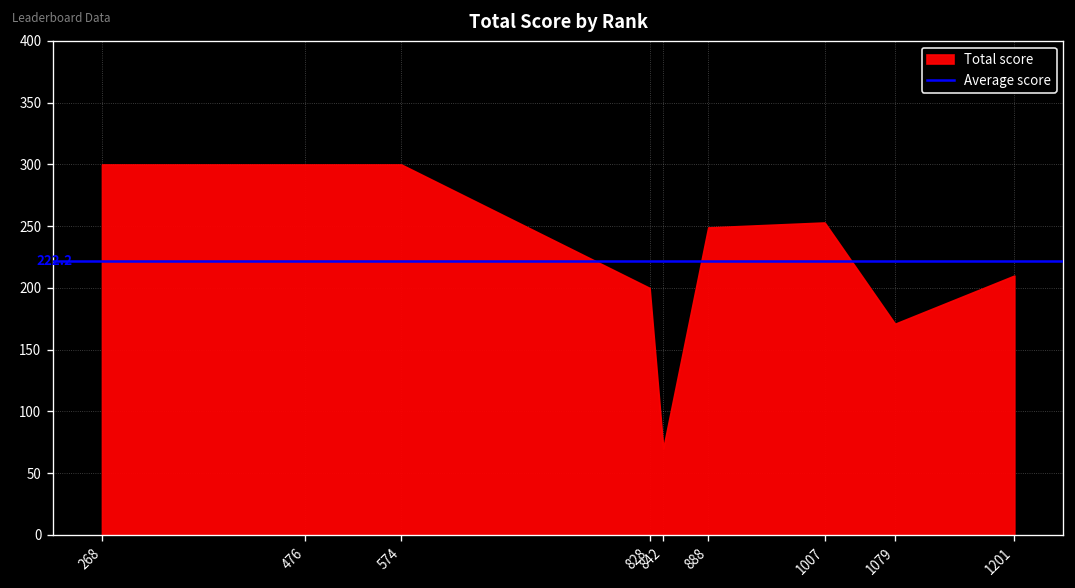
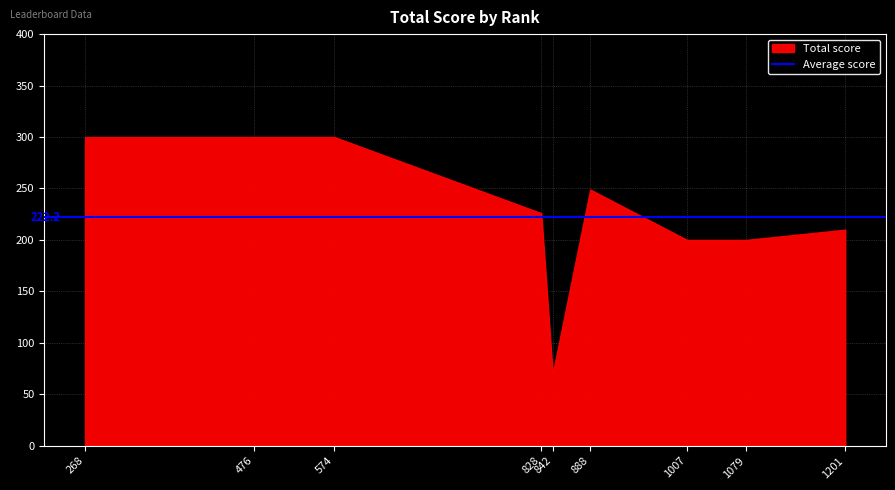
828: 200 -> 226
1007: 253 -> 200
1079: 171 -> 200
